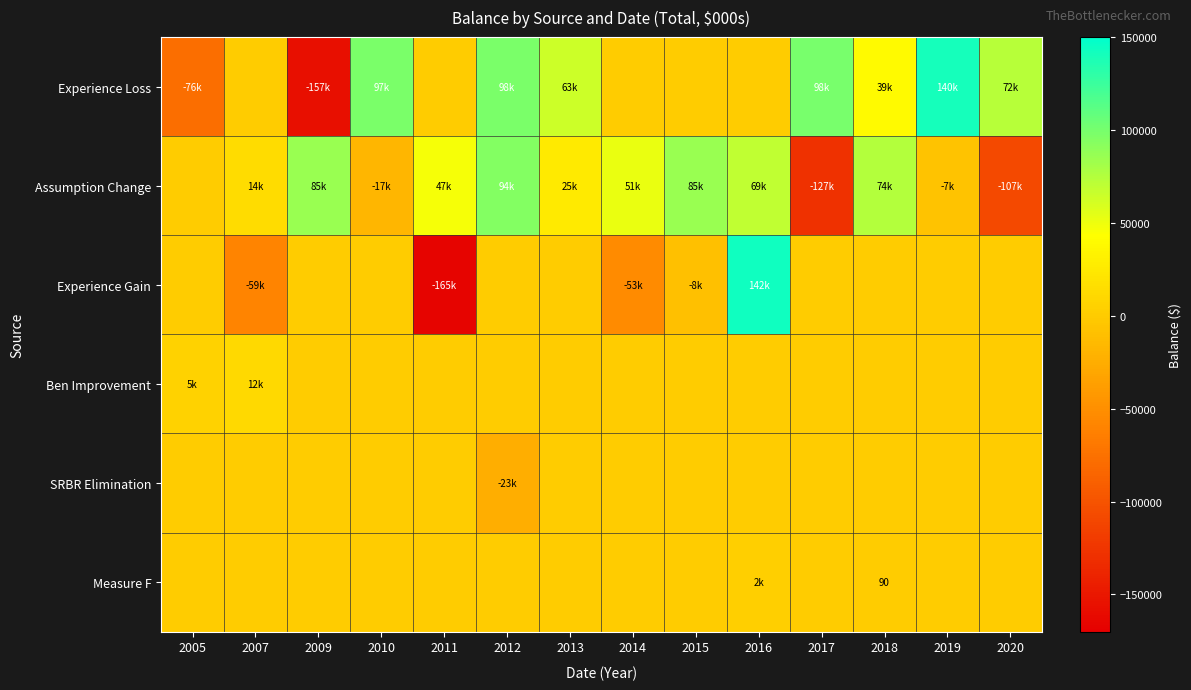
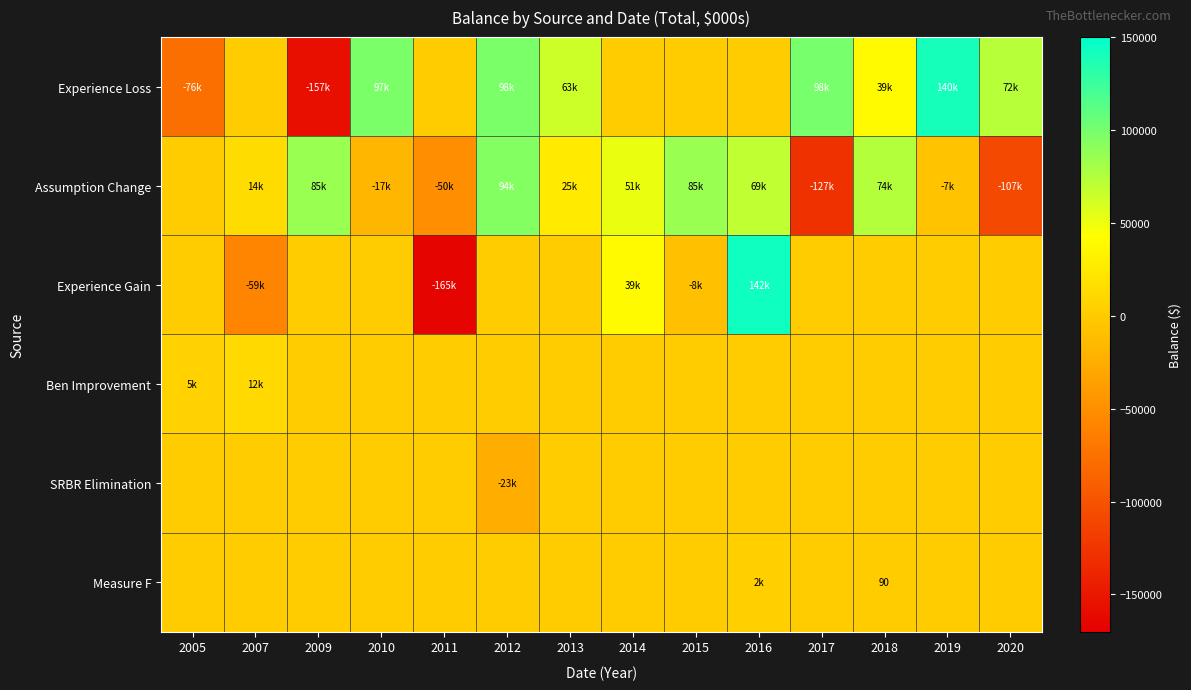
Assumption Change, 2011: 47k -> -50k
Experience Gain, 2014: -53k -> 39k
